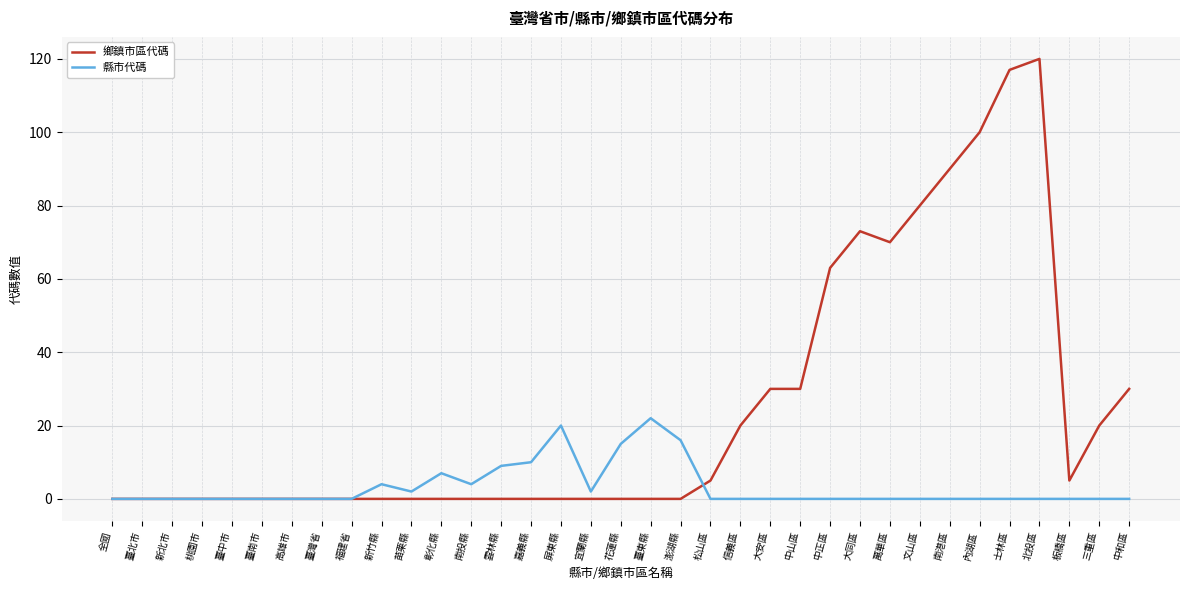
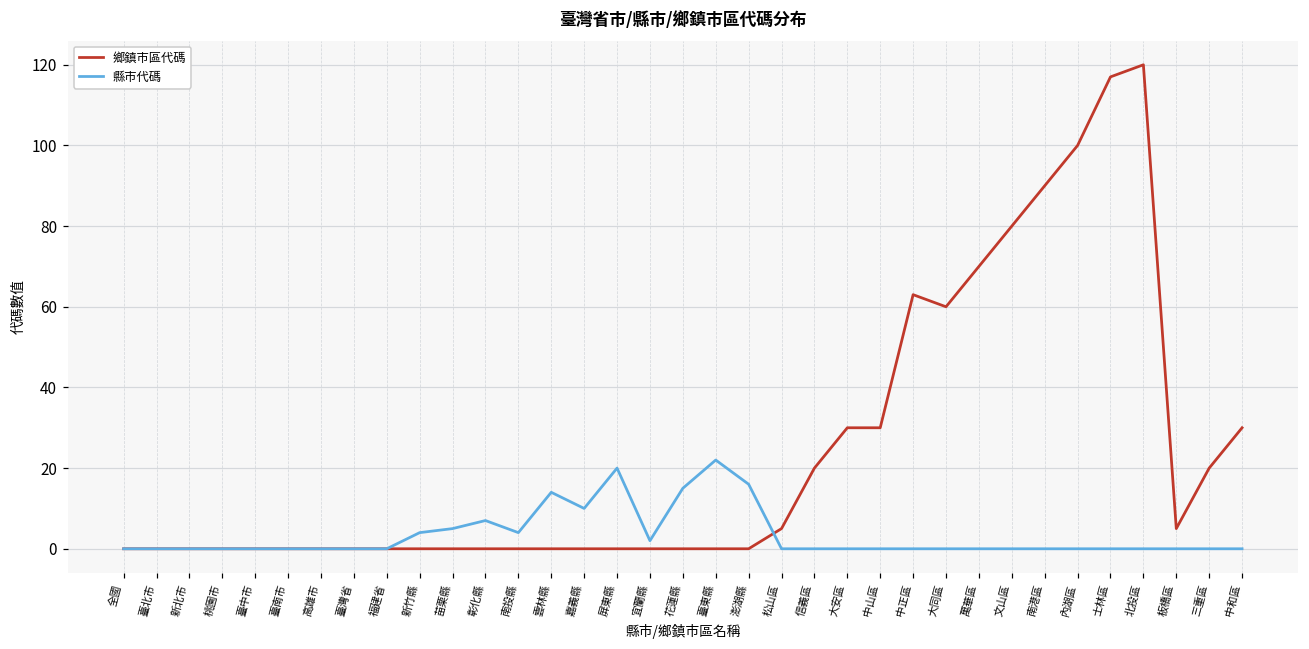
縣市代碼, 苗栗縣: 2 -> 5
縣市代碼, 雲林縣: 9 -> 14
鄉鎮市區代碼, 大同區: 73 -> 60
